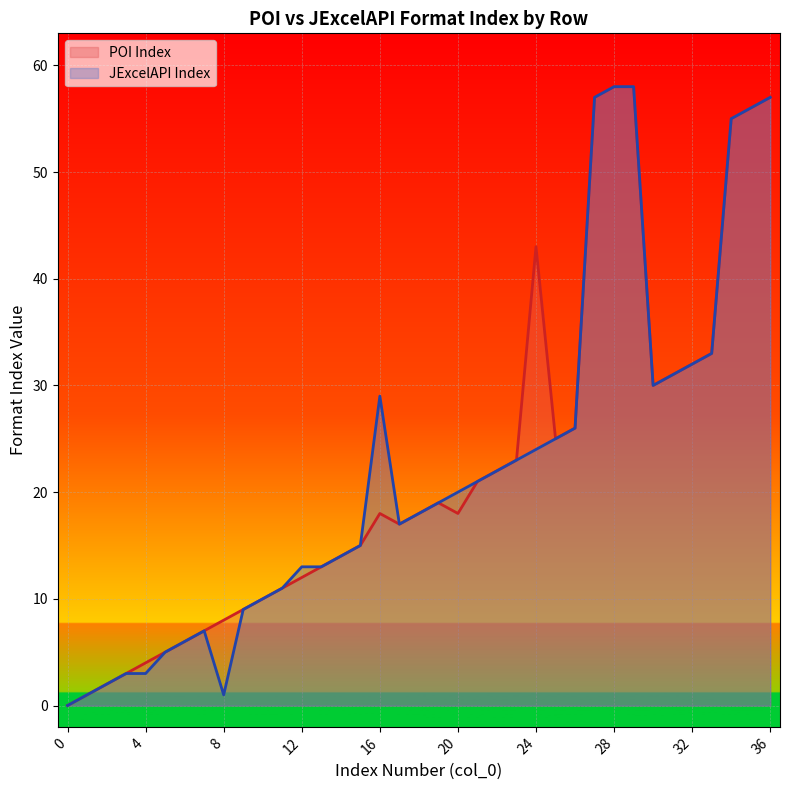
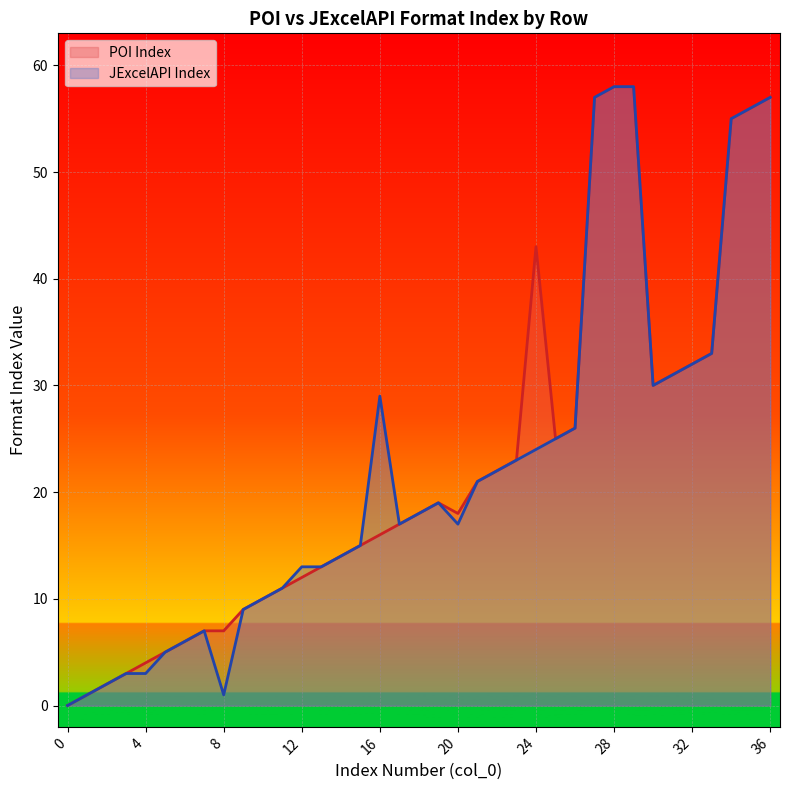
POI Index, 8: 8 -> 7
POI Index, 16: 18 -> 16
JExcelAPI Index, 20: 20 -> 17
